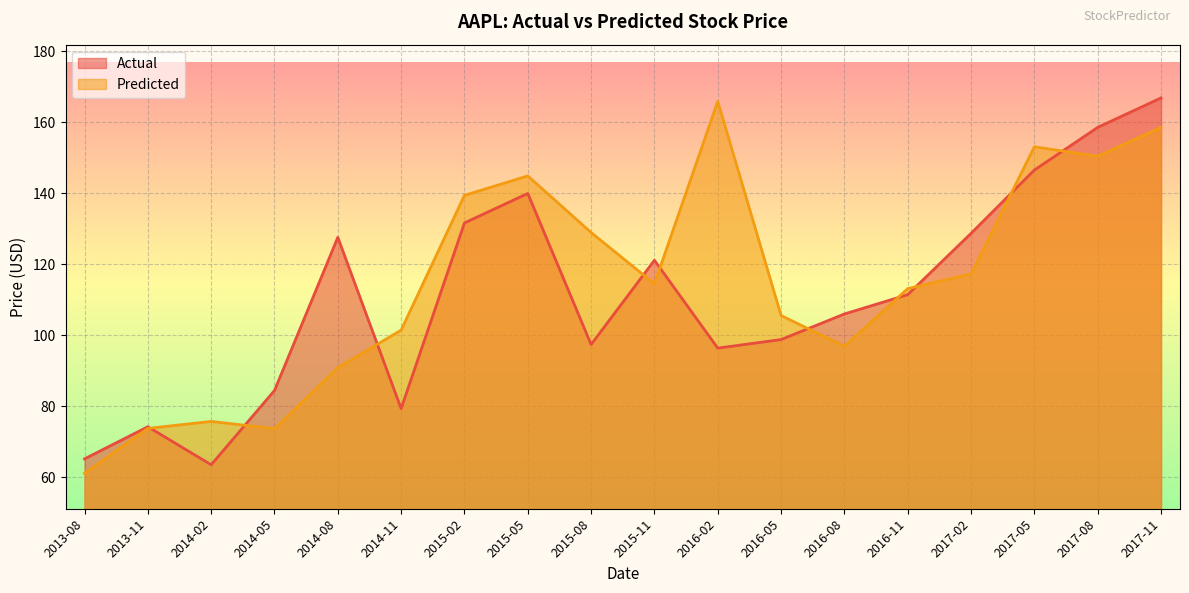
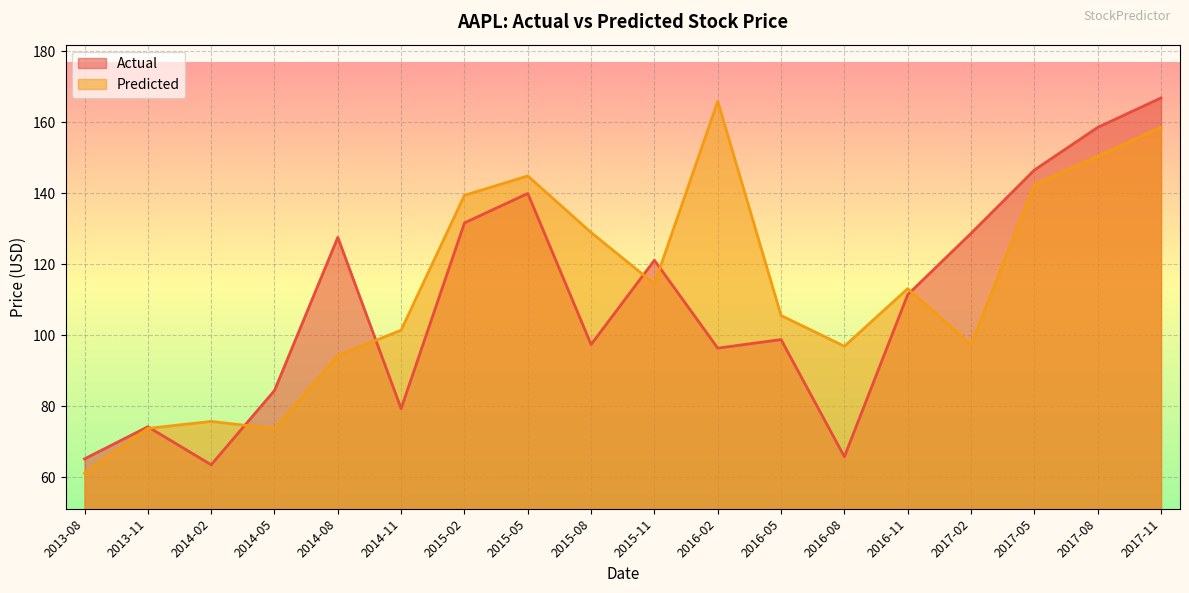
Predicted, 2014-08: 91 -> 94
Actual, 2016-08: 106 -> 66
Predicted, 2017-02: 117 -> 97
Predicted, 2017-05: 153 -> 142
